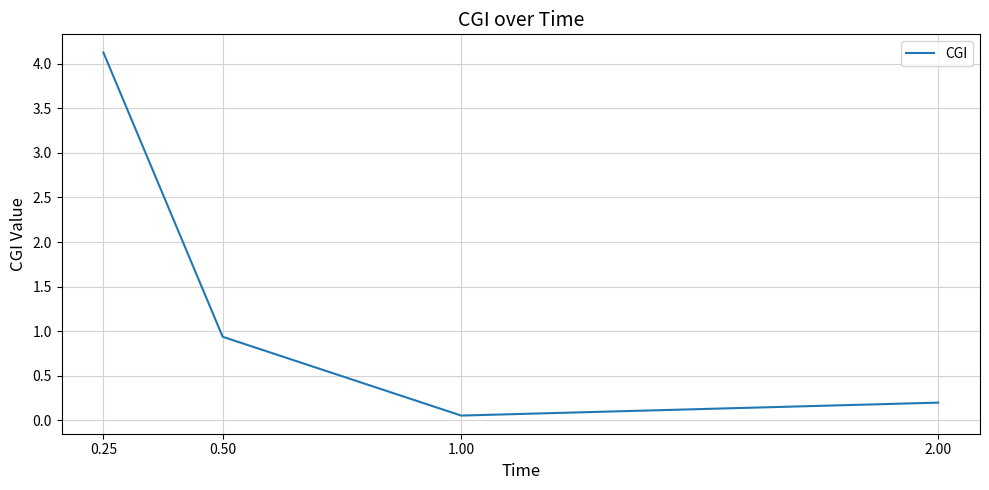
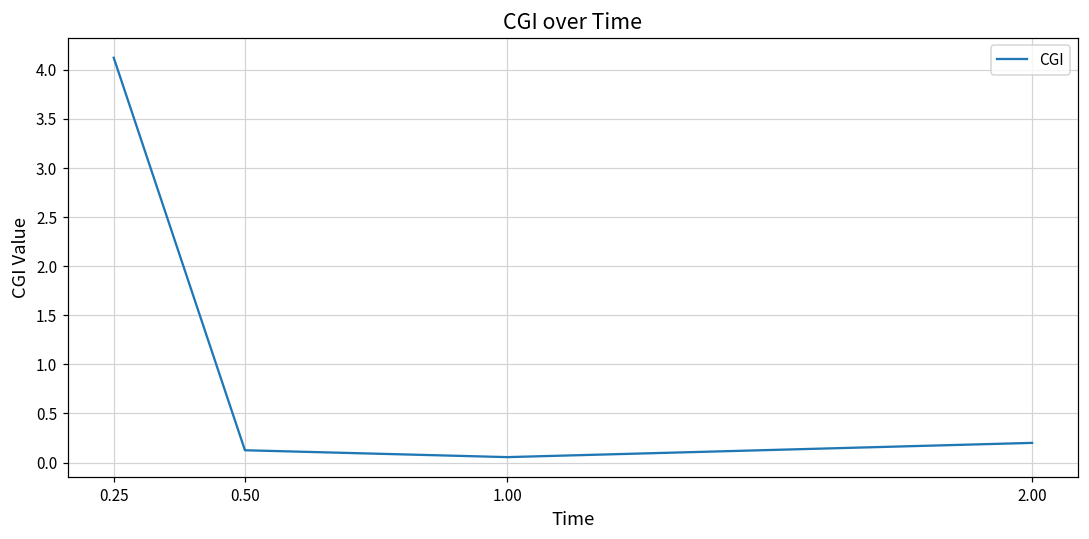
0.50: 0.9 -> 0.1
